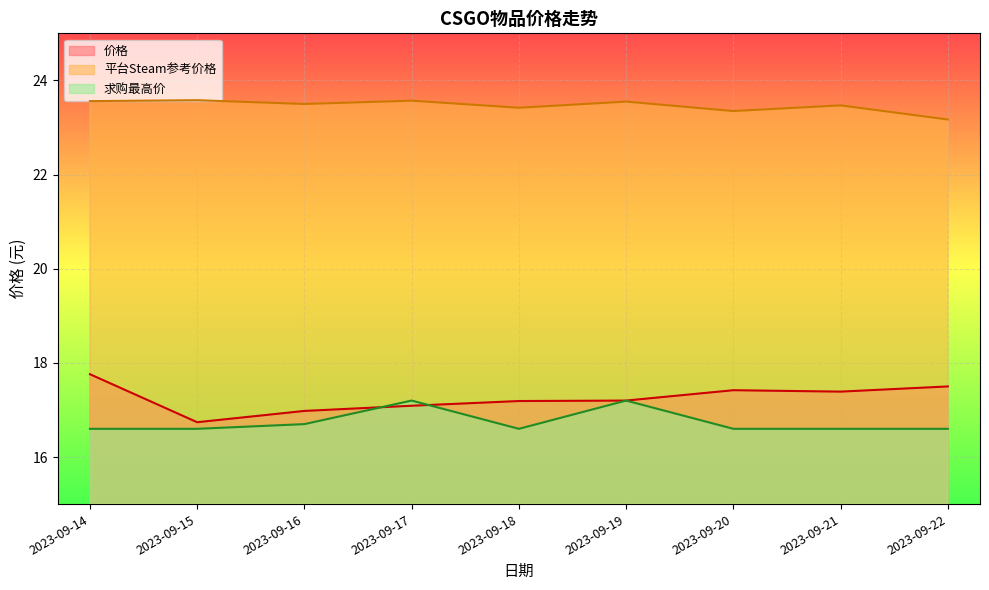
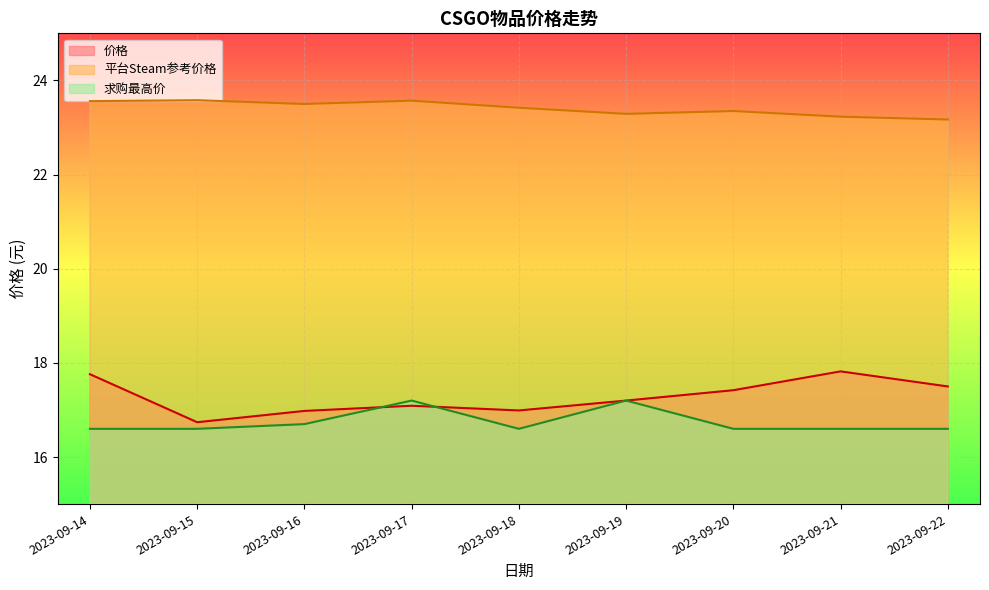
价格, 2023-09-18: 17.2 -> 17.0
平台Steam参考价格, 2023-09-19: 23.6 -> 23.3
价格, 2023-09-21: 17.4 -> 17.8
平台Steam参考价格, 2023-09-21: 23.5 -> 23.2
